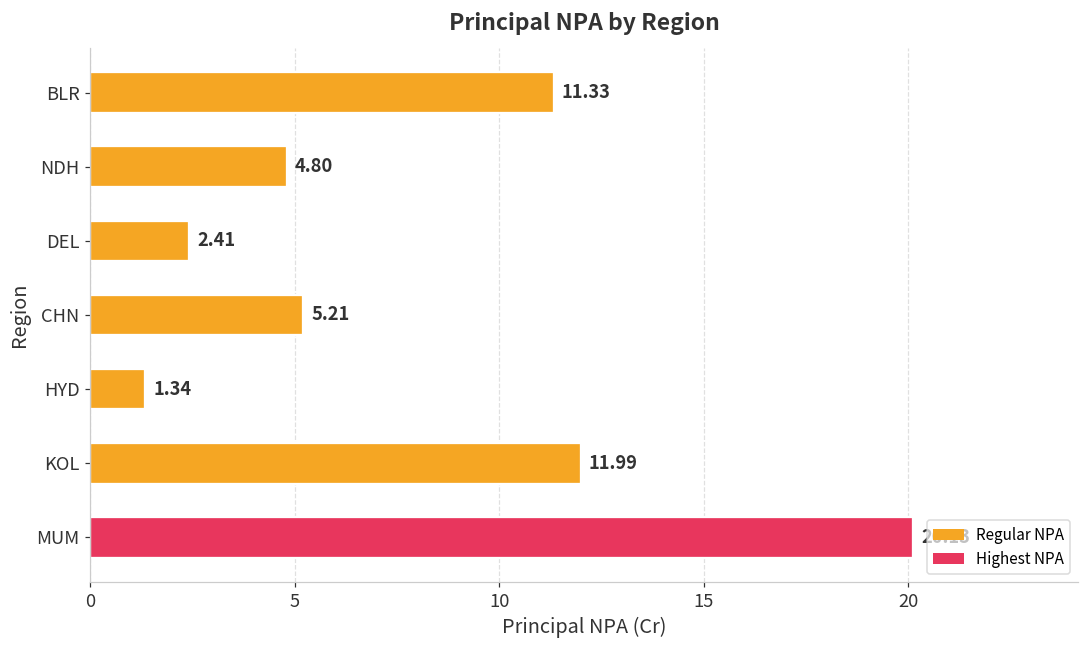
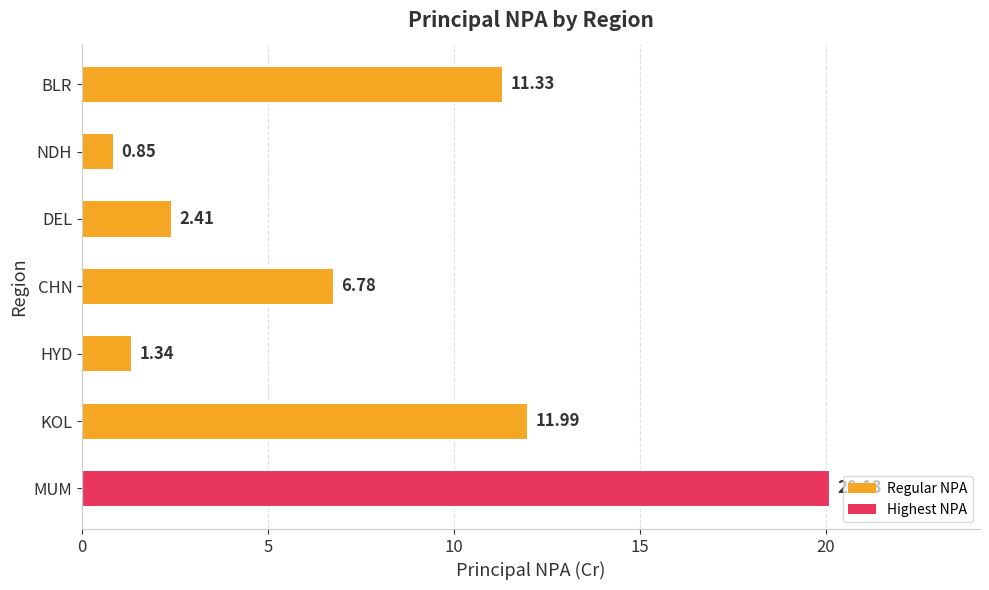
NDH: 4.80 -> 0.85
CHN: 5.21 -> 6.78
